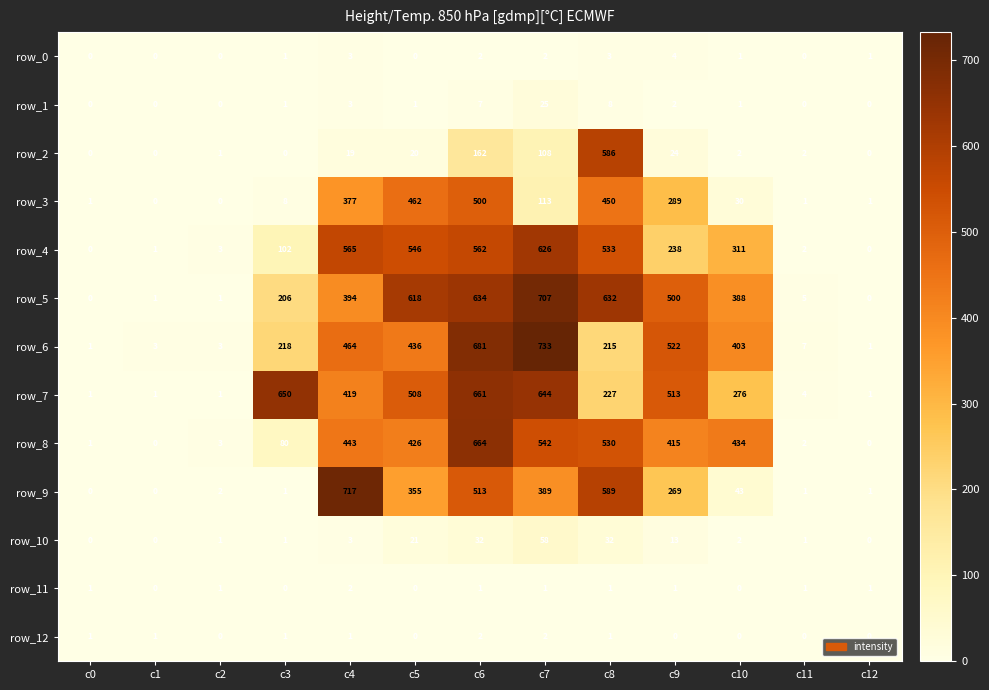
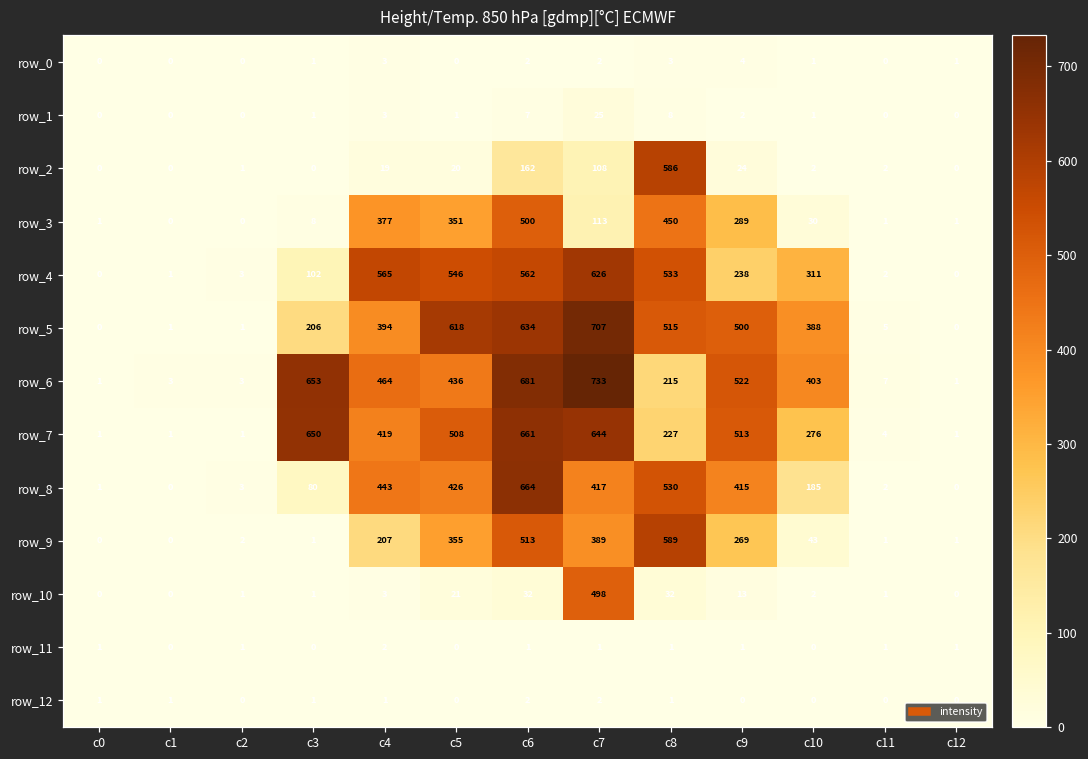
row_3, c5: 462 -> 351
row_5, c8: 632 -> 515
row_6, c3: 218 -> 653
row_8, c7: 542 -> 417
row_8, c10: 434 -> 185
row_9, c4: 717 -> 207
row_10, c7: 58 -> 498
